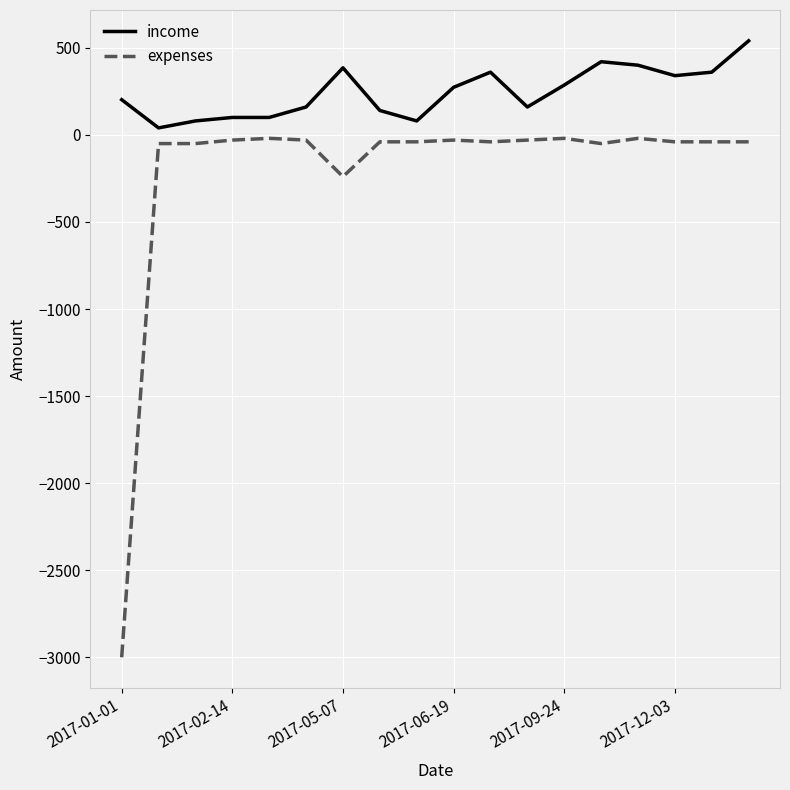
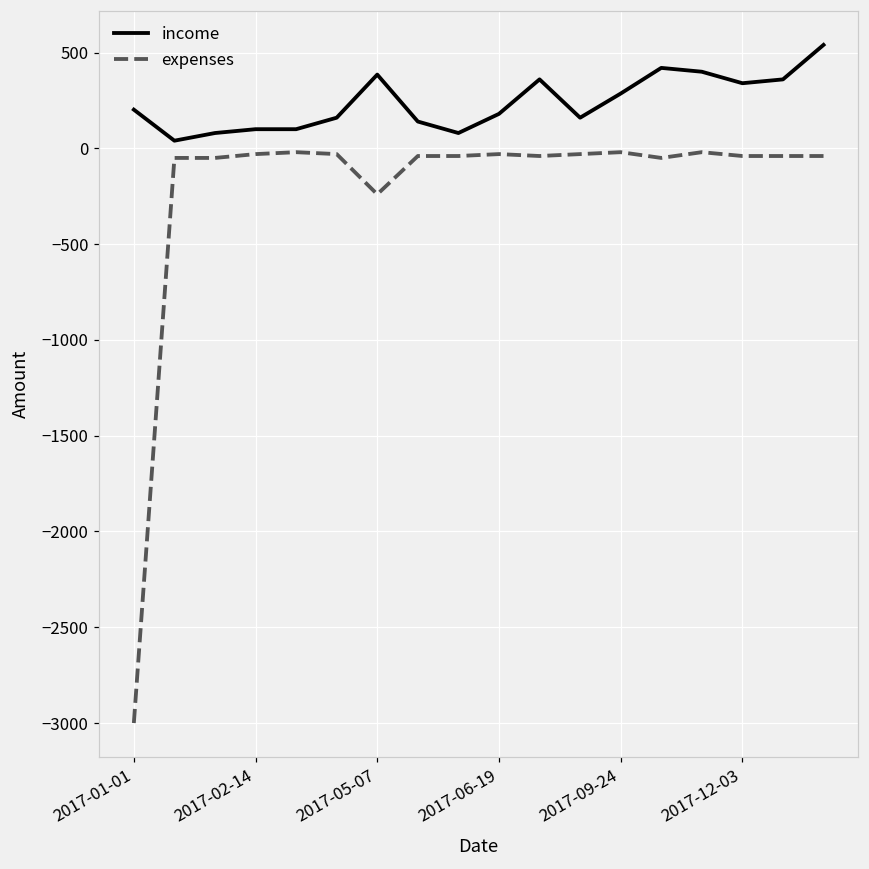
income, 2017-06-19: 270 -> 180
